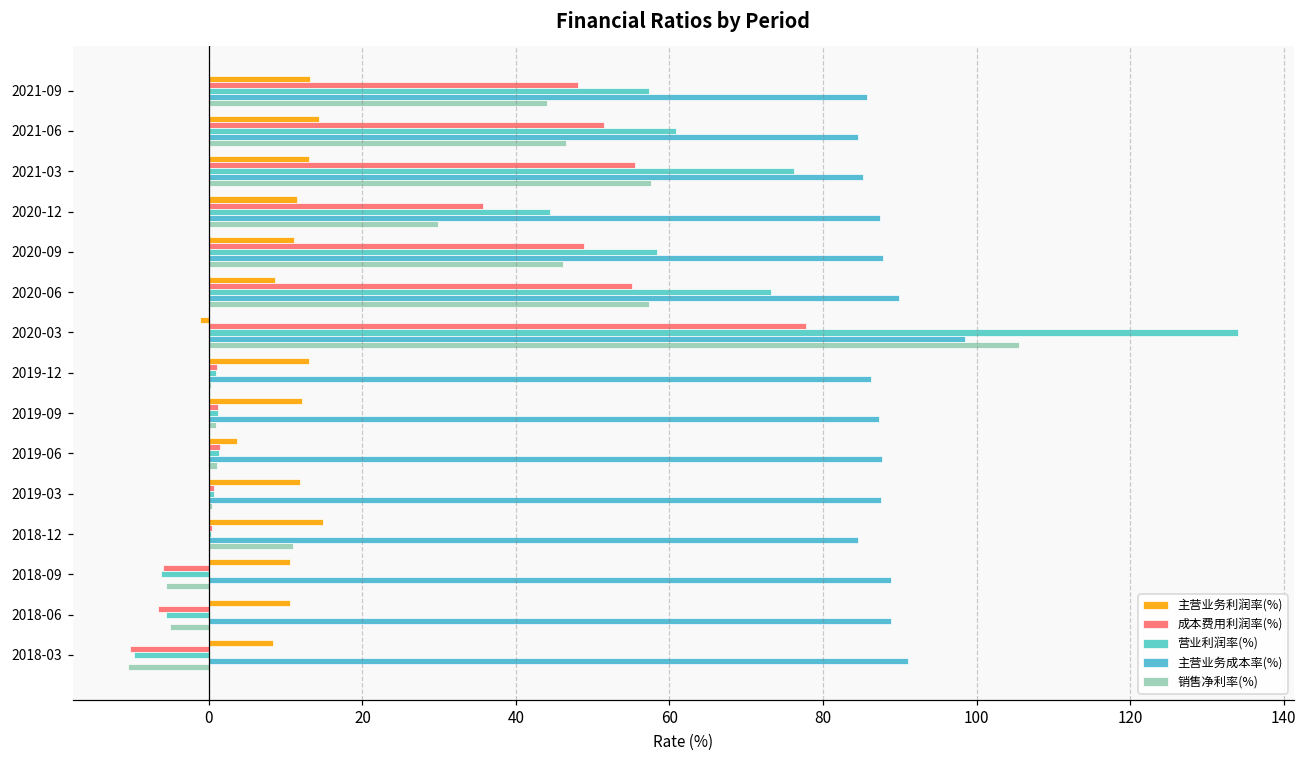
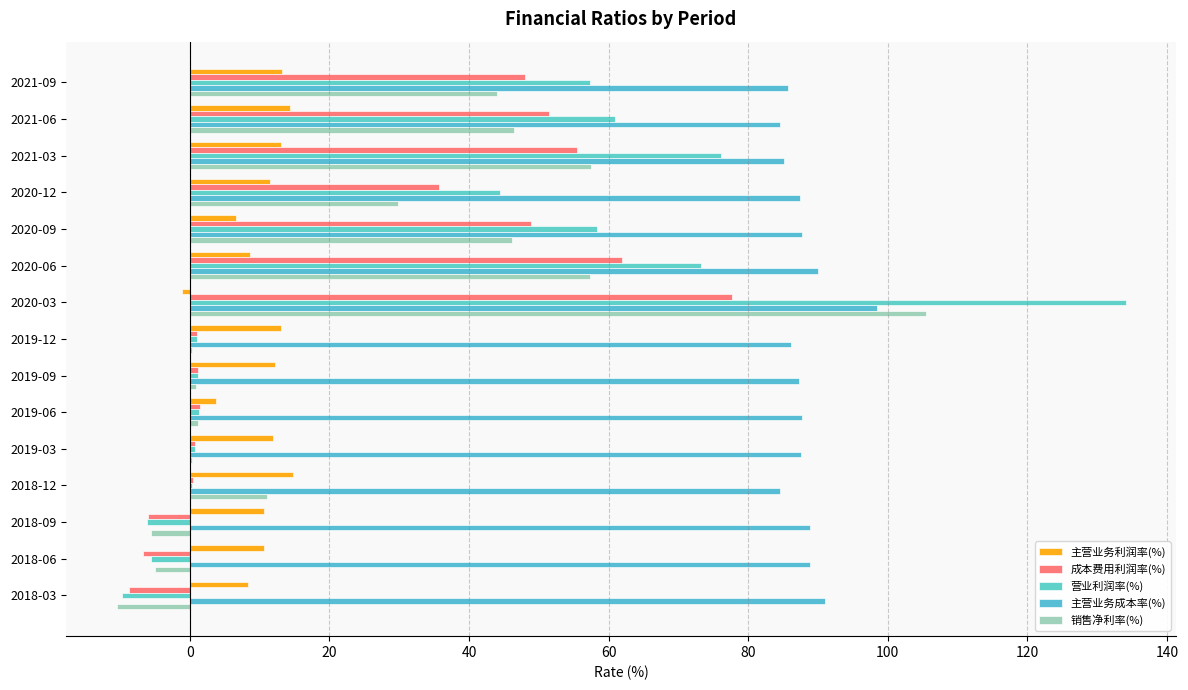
主营业务利润率(%), 2020-09: 11 -> 7
成本费用利润率(%), 2020-06: 55 -> 62
成本费用利润率(%), 2018-03: -10 -> -9
